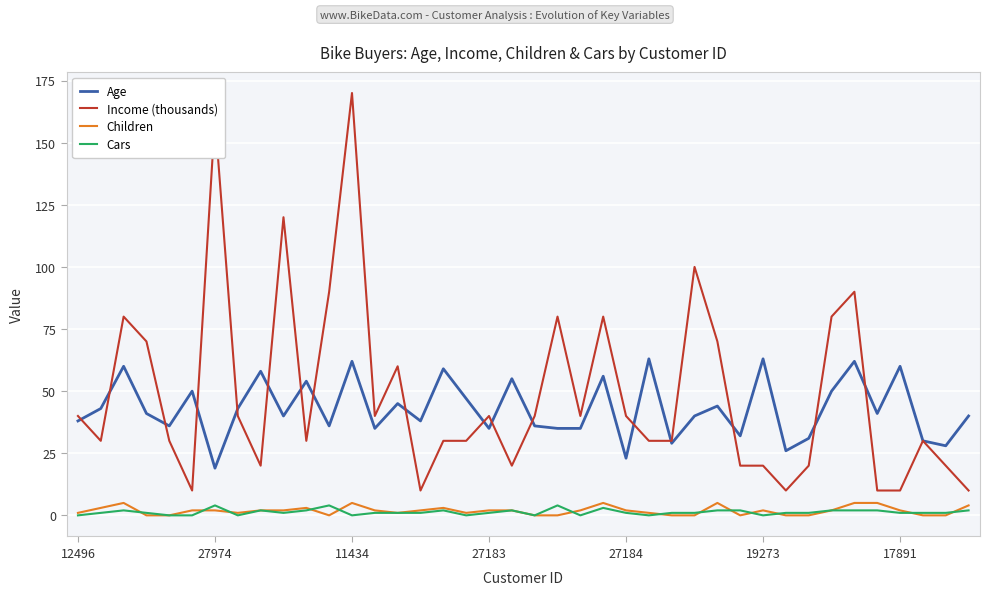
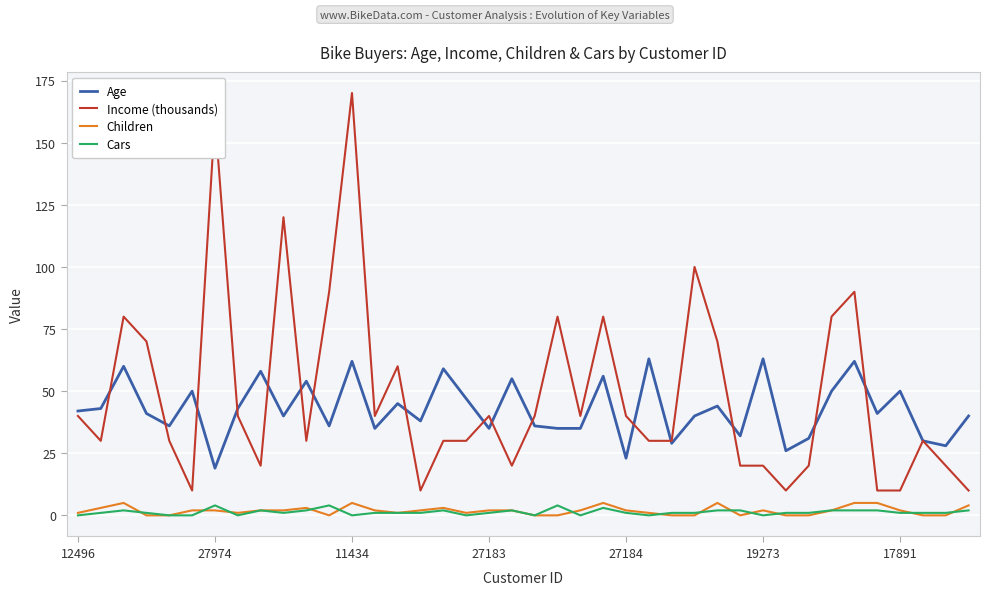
Age, 12496: 38 -> 42
Age, 17891: 60 -> 50
